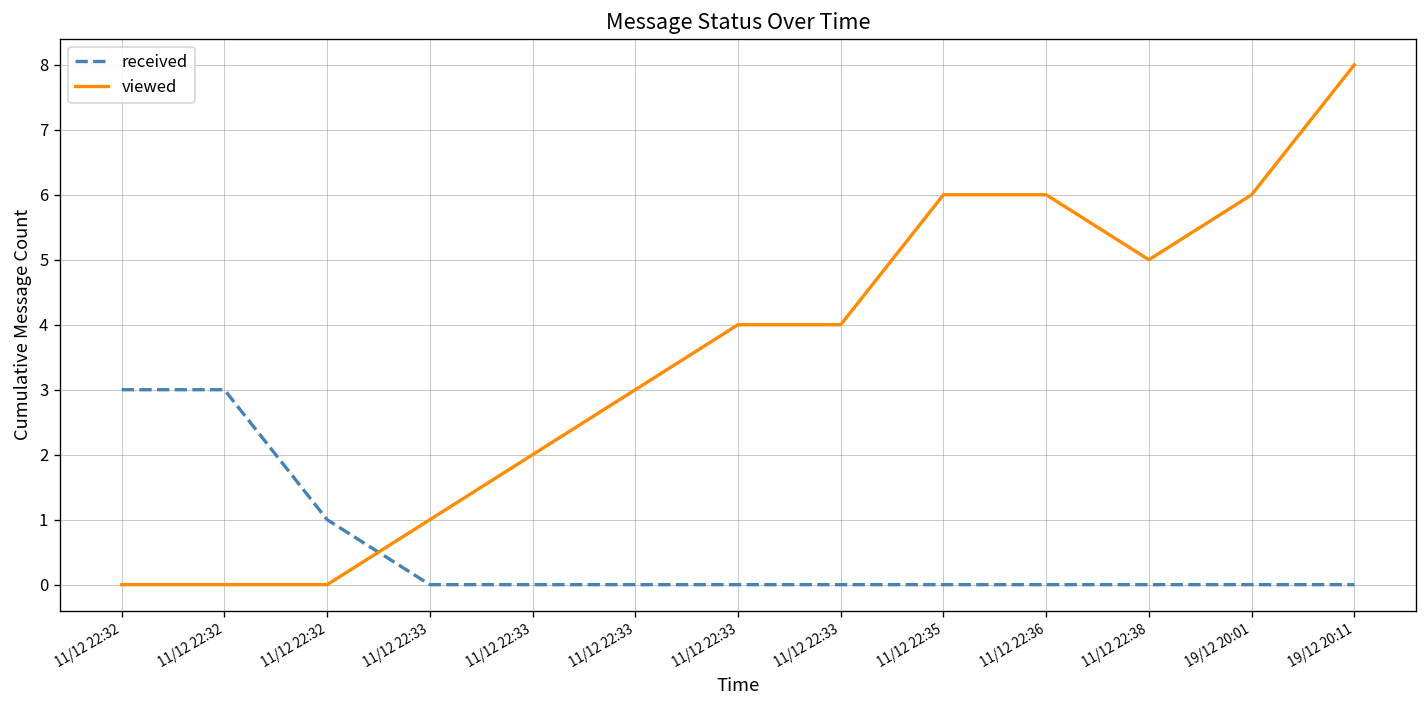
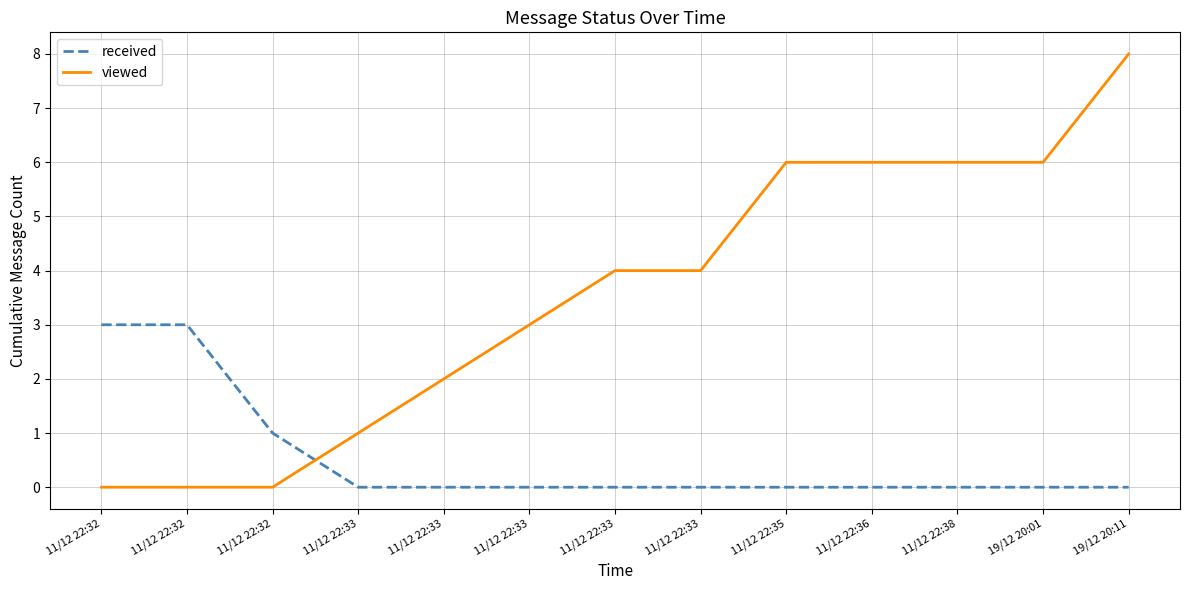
viewed, 11/12 22:38: 5 -> 6
